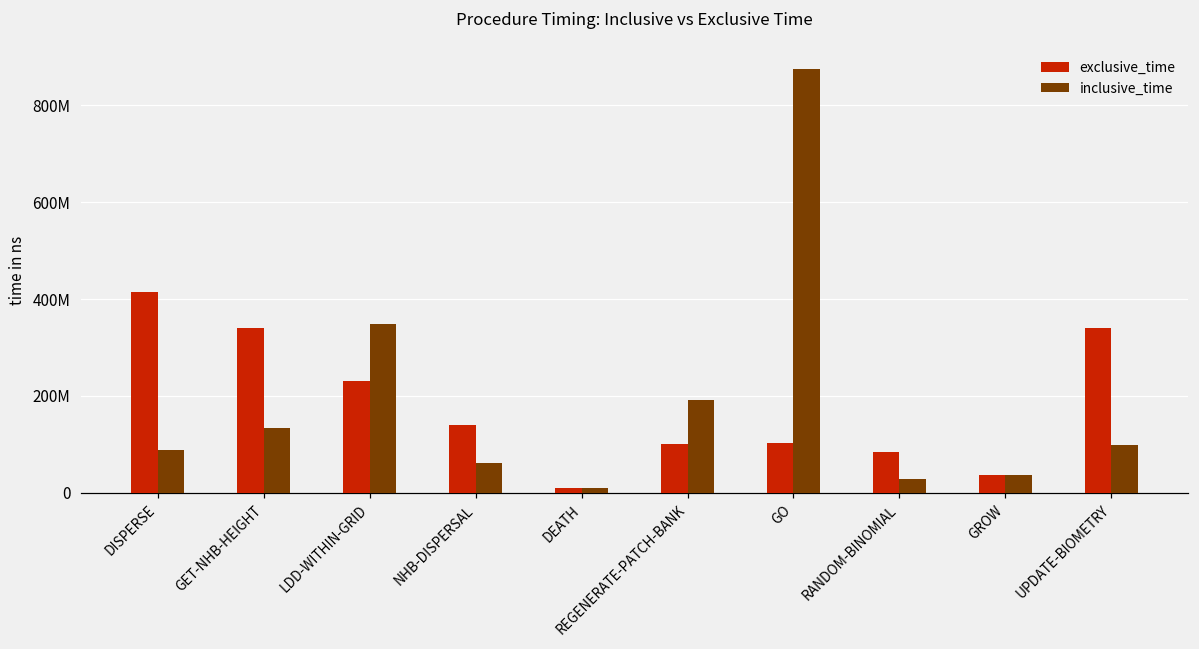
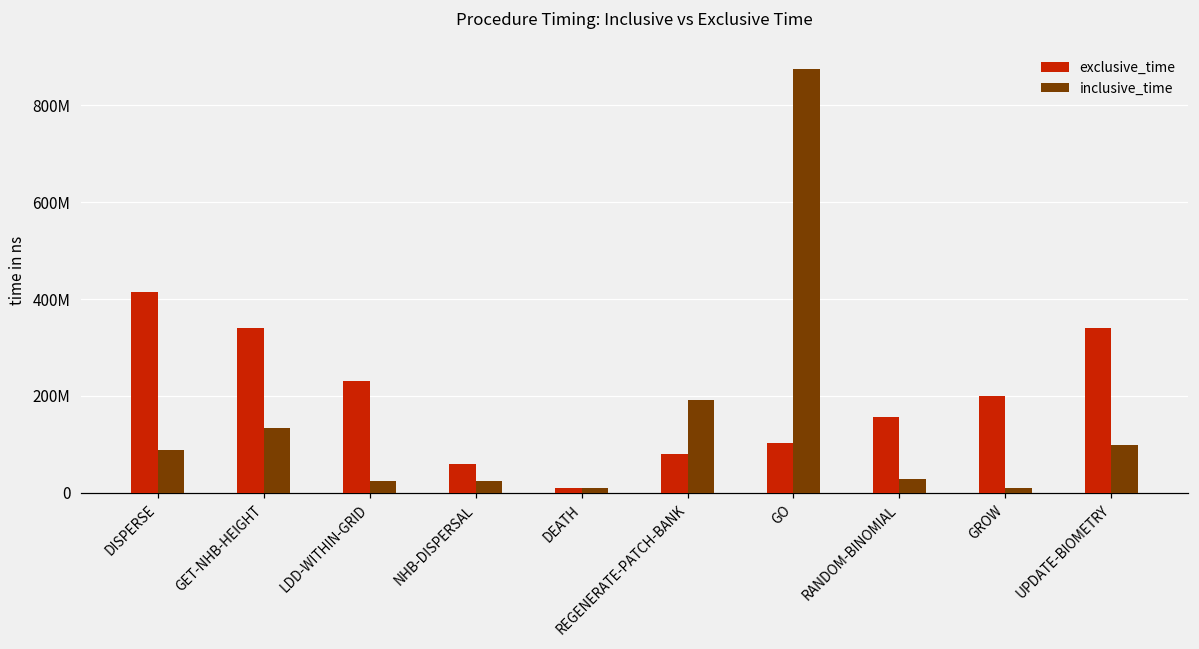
inclusive_time, LDD-WITHIN-GRID: 350000000 -> 30000000
exclusive_time, NHB-DISPERSAL: 140000000 -> 60000000
inclusive_time, NHB-DISPERSAL: 60000000 -> 20000000
exclusive_time, REGENERATE-PATCH-BANK: 100000000 -> 80000000
exclusive_time, RANDOM-BINOMIAL: 90000000 -> 160000000
exclusive_time, GROW: 40000000 -> 200000000
inclusive_time, GROW: 40000000 -> 10000000
